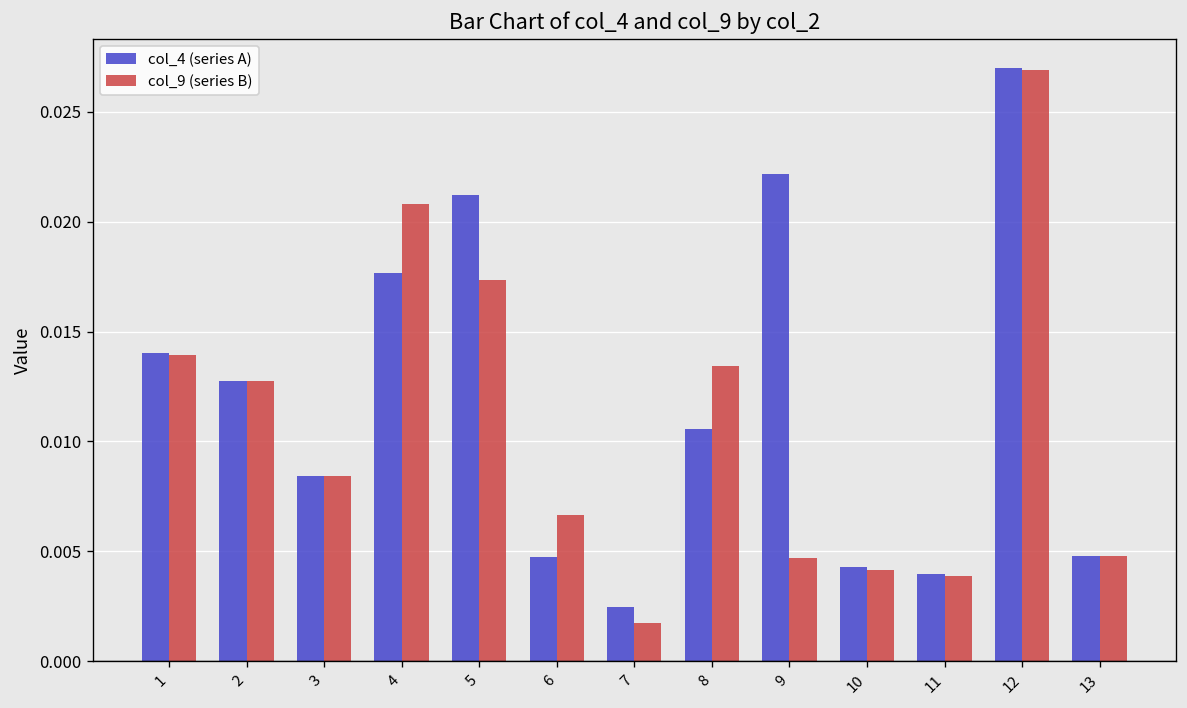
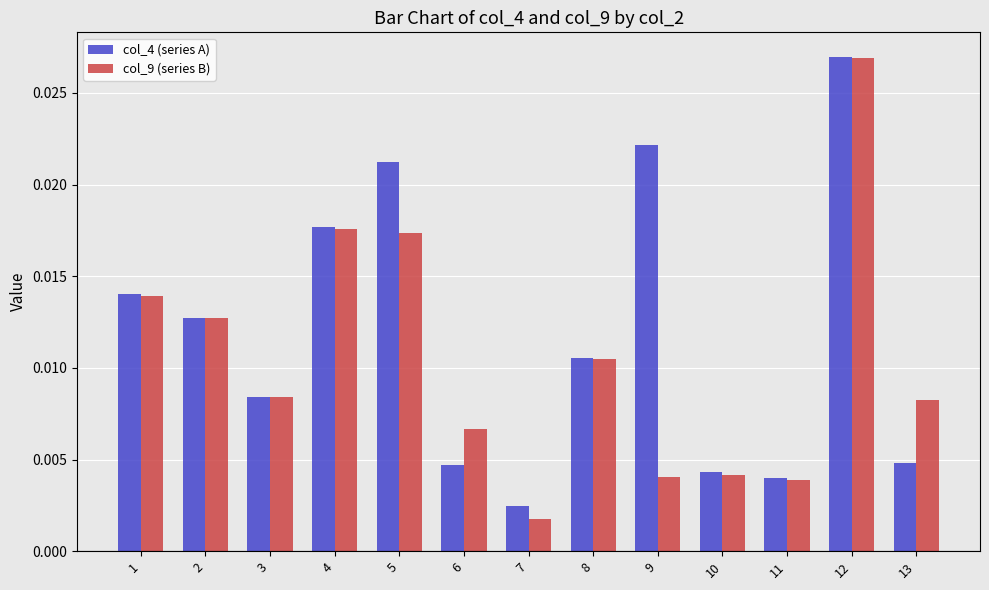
col_9 (series B), 4: 0.0208 -> 0.0176
col_9 (series B), 8: 0.0134 -> 0.0105
col_9 (series B), 9: 0.0047 -> 0.0040
col_9 (series B), 13: 0.0048 -> 0.0083
